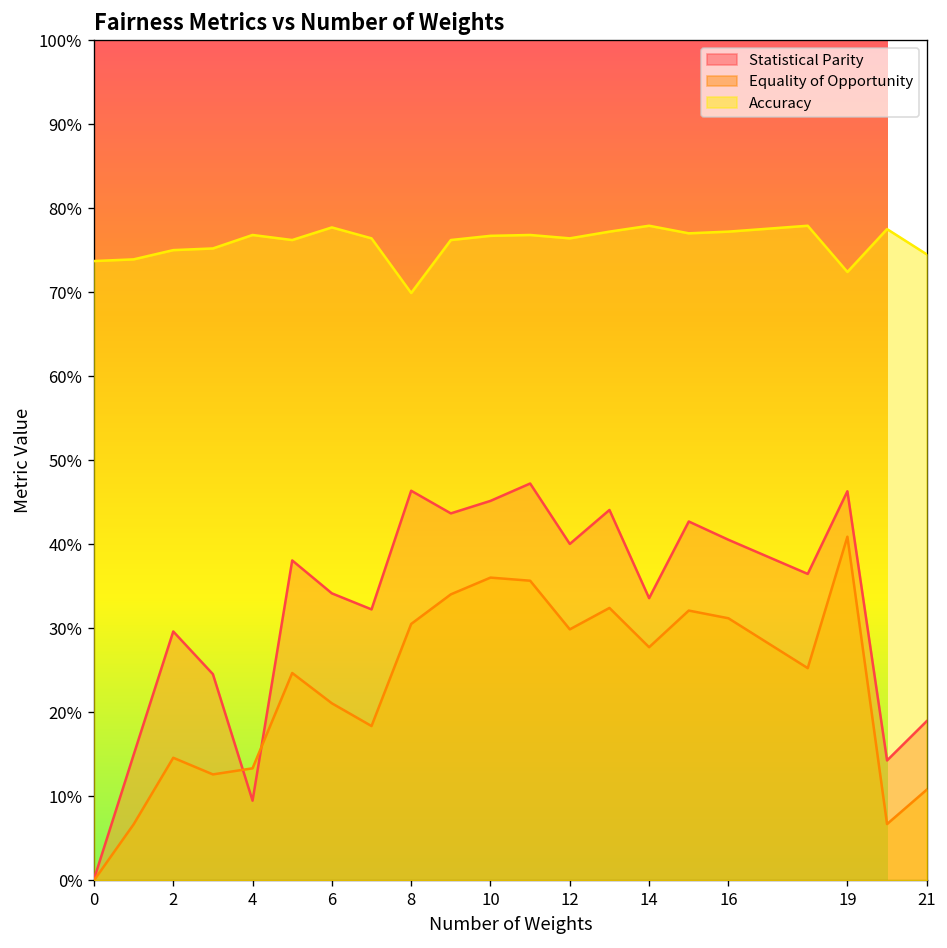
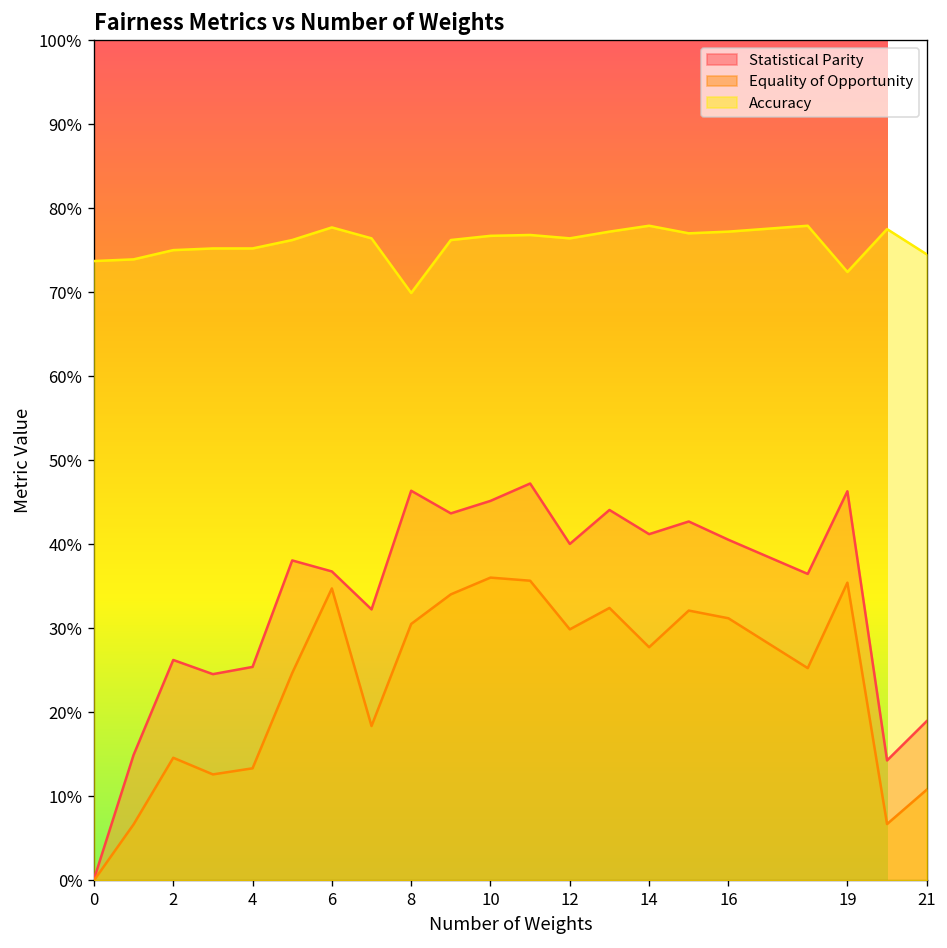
Statistical Parity, 2: 30% -> 26%
Statistical Parity, 4: 9% -> 25%
Accuracy, 4: 77% -> 75%
Statistical Parity, 6: 34% -> 37%
Equality of Opportunity, 6: 21% -> 35%
Statistical Parity, 14: 34% -> 41%
Equality of Opportunity, 19: 41% -> 35%
